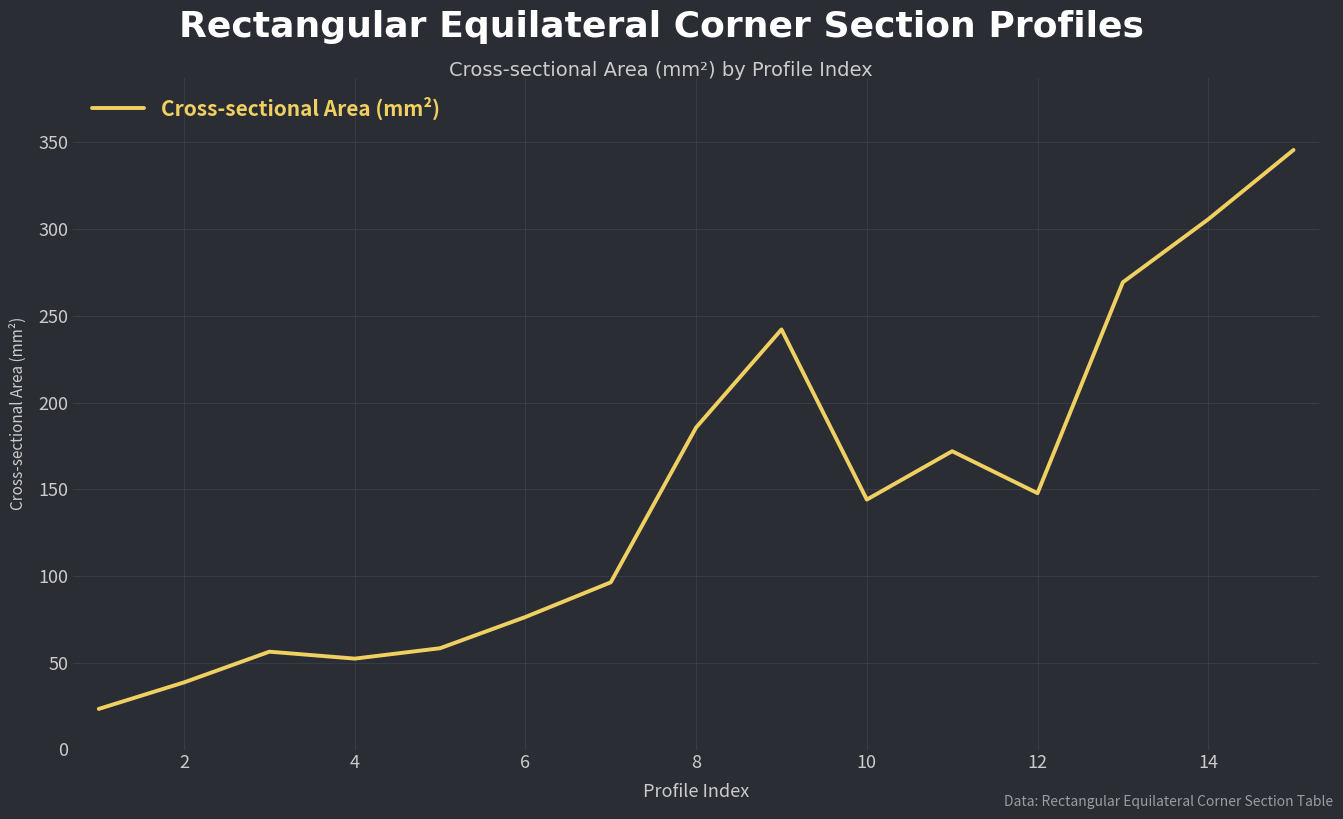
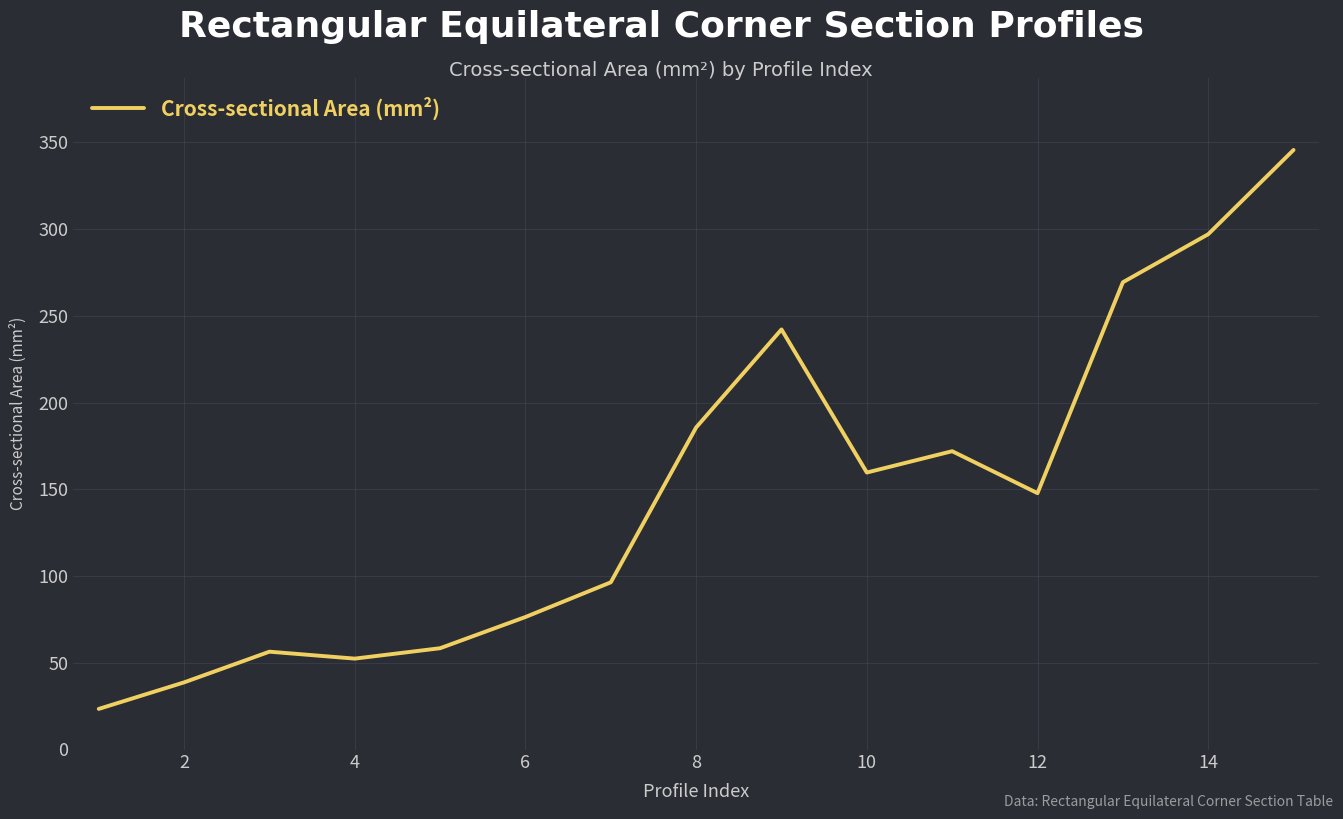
10: 144 -> 160
14: 306 -> 297
